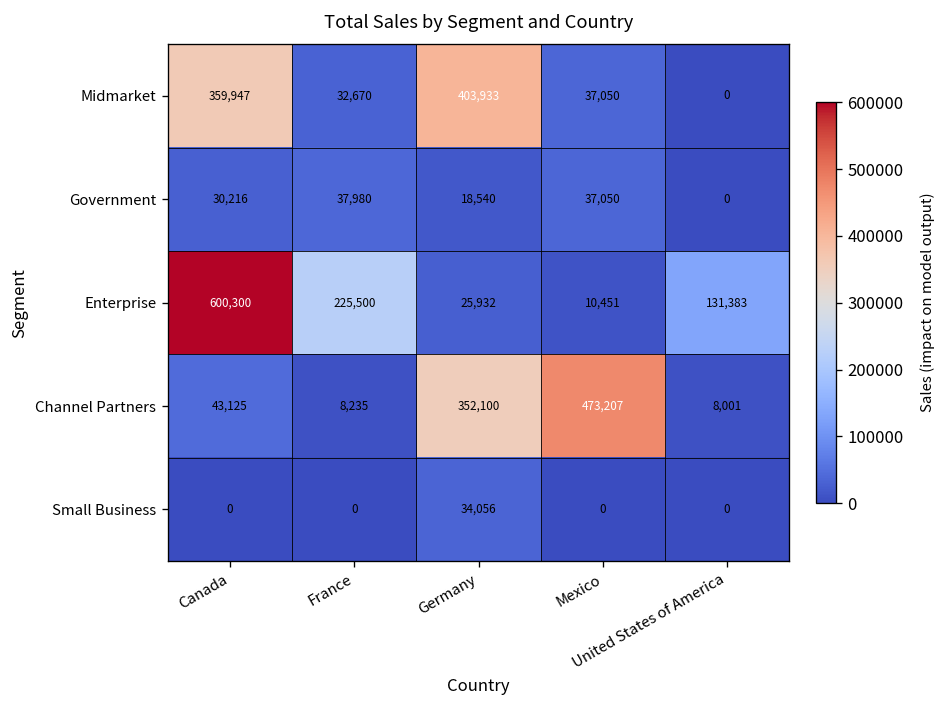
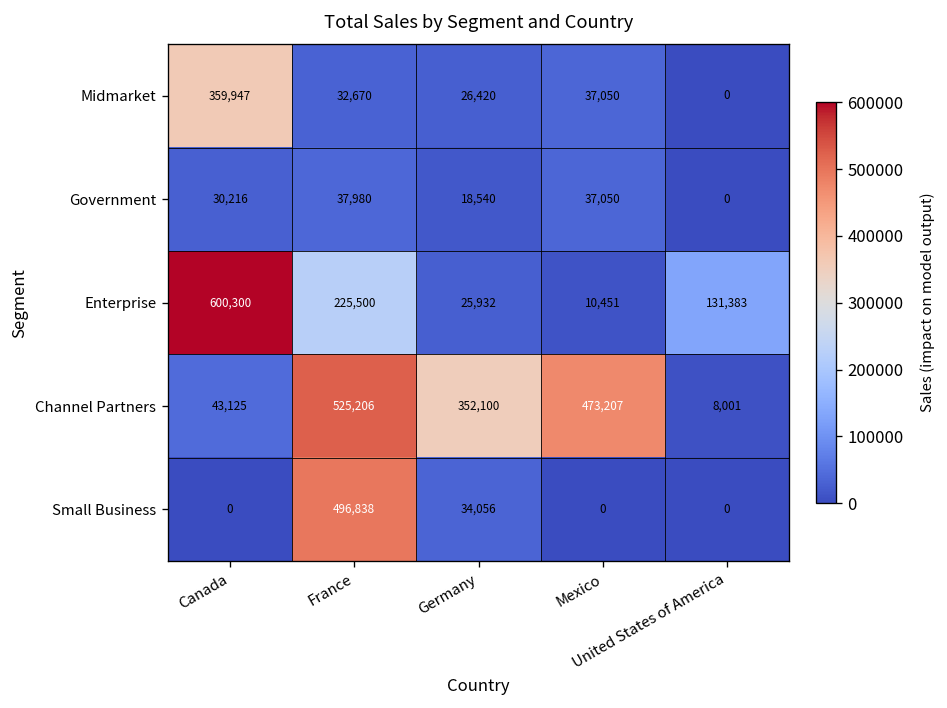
Midmarket, Germany: 403,933 -> 26,420
Channel Partners, France: 8,235 -> 525,206
Small Business, France: 0 -> 496,838
